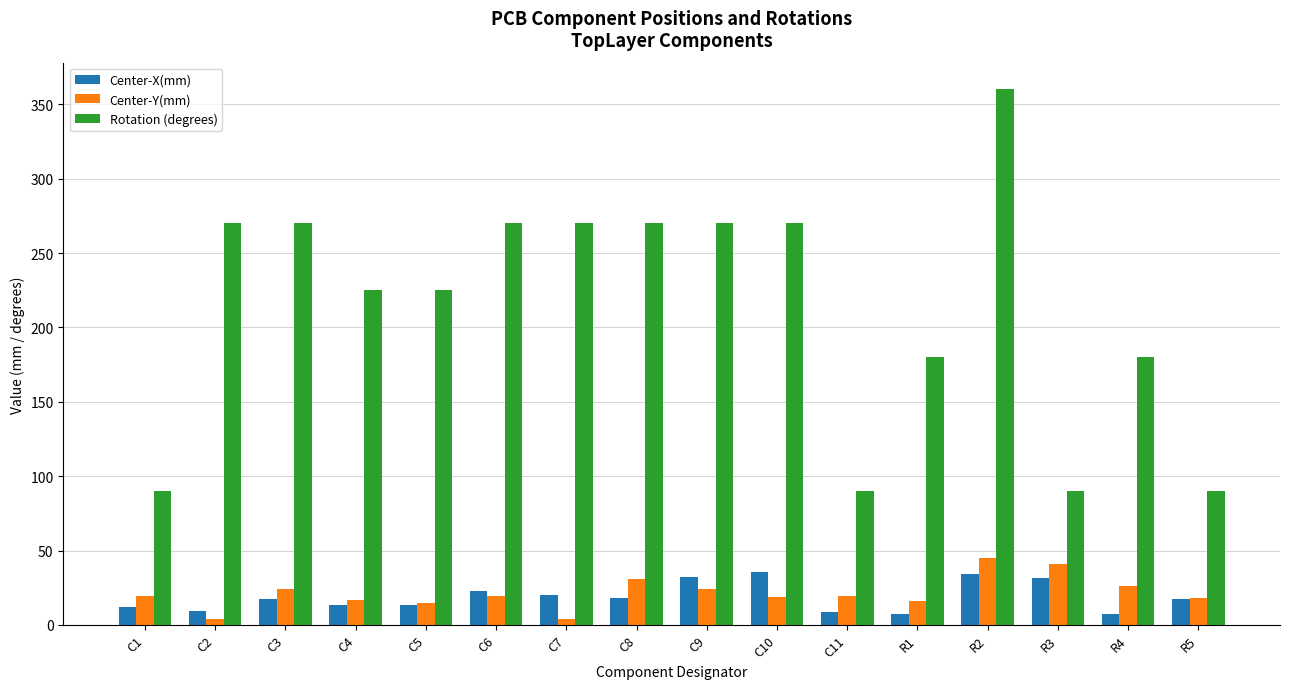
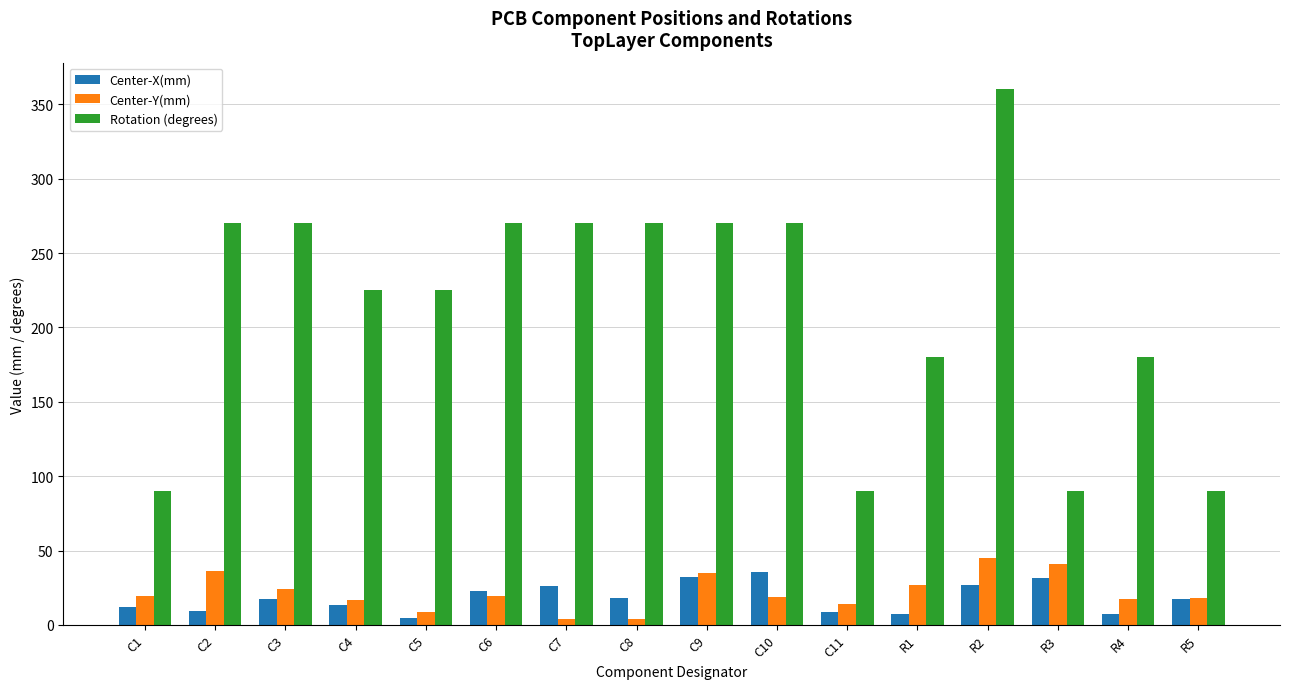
Center-Y(mm), C2: 4 -> 36
Center-X(mm), C5: 14 -> 5
Center-Y(mm), C5: 15 -> 9
Center-X(mm), C7: 20 -> 26
Center-Y(mm), C8: 31 -> 4
Center-Y(mm), C9: 24 -> 35
Center-Y(mm), C11: 20 -> 14
Center-Y(mm), R1: 16 -> 27
Center-X(mm), R2: 34 -> 27
Center-Y(mm), R4: 26 -> 18
